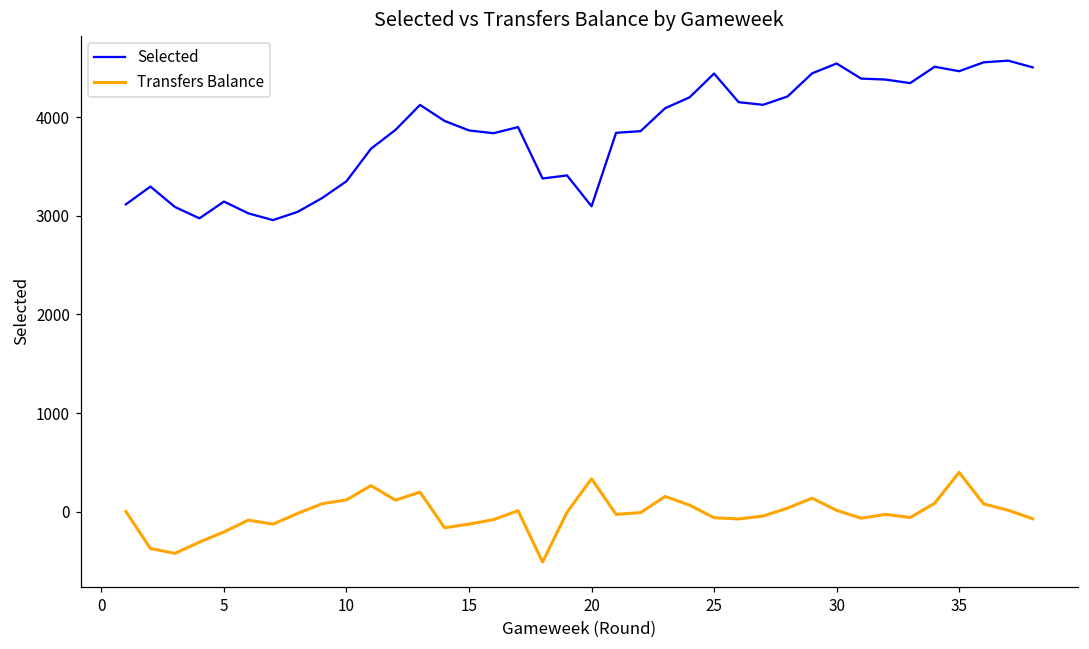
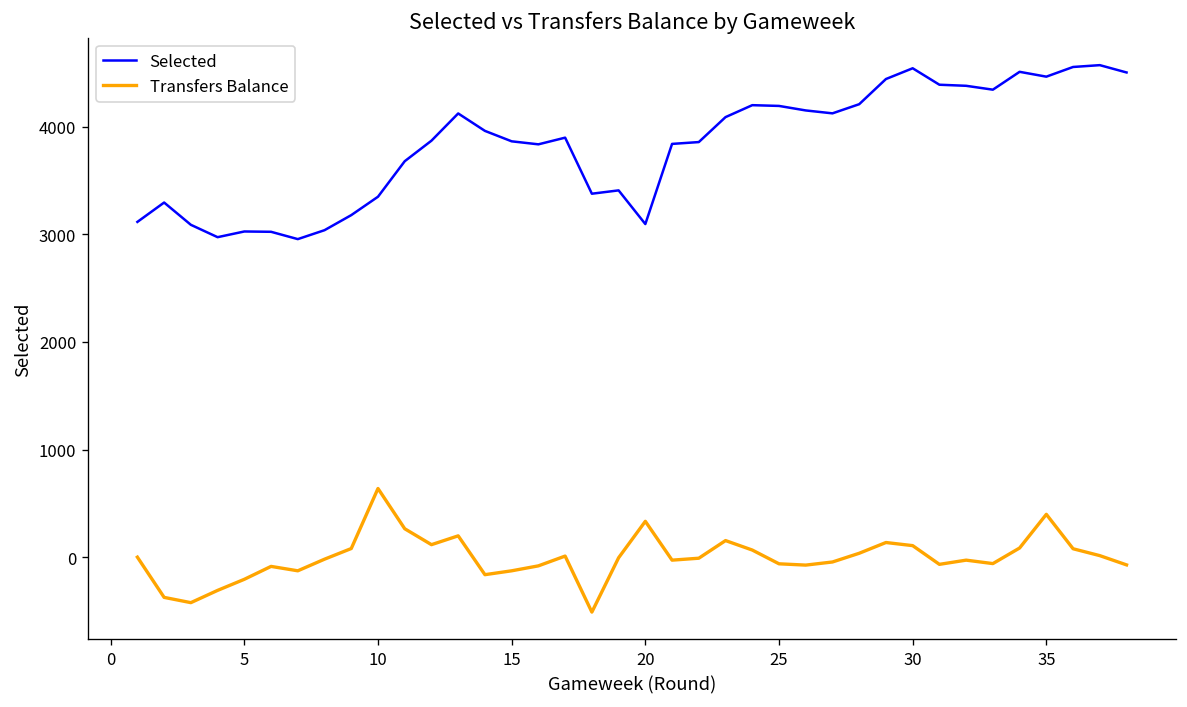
Selected, 5: 3100 -> 3000
Transfers Balance, 10: 100 -> 600
Selected, 25: 4400 -> 4200
Transfers Balance, 30: 0 -> 100
